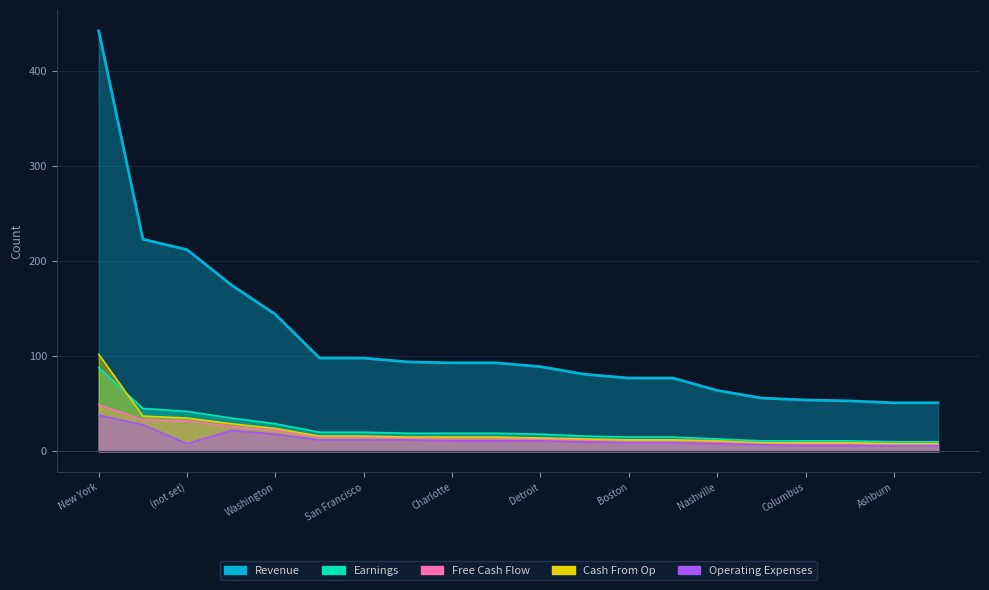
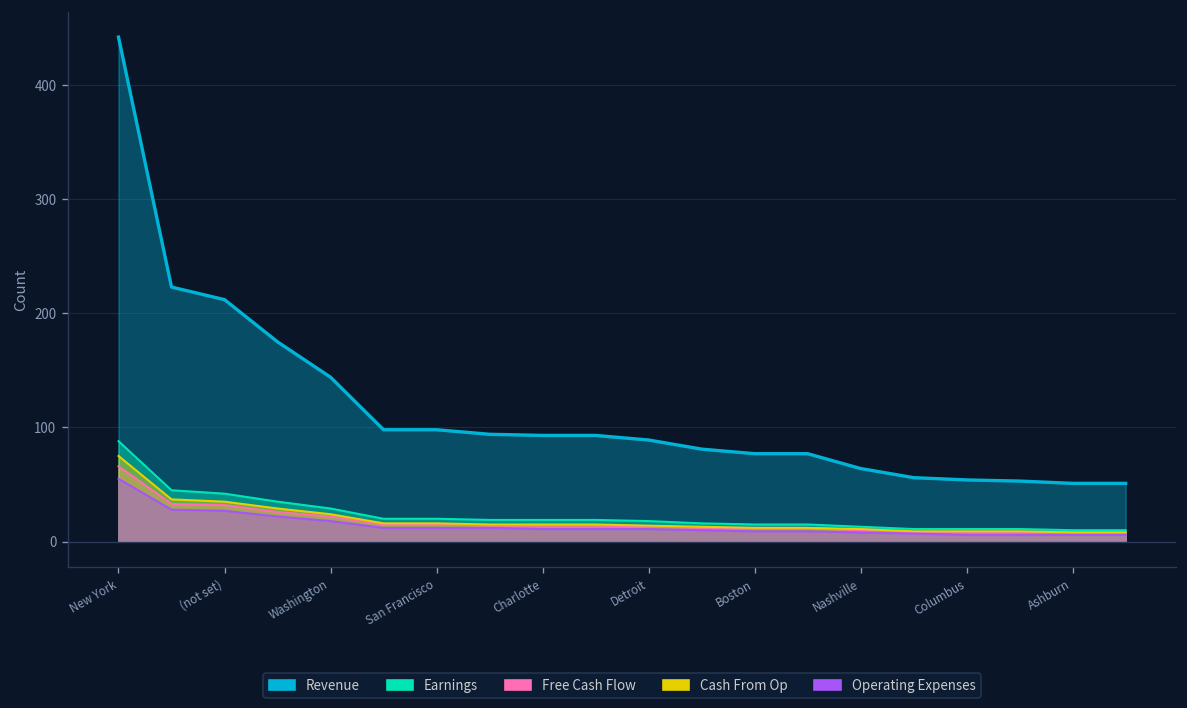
Free Cash Flow, New York: 50 -> 70
Cash From Op, New York: 100 -> 80
Operating Expenses, New York: 40 -> 60
Operating Expenses, (not set): 10 -> 30
